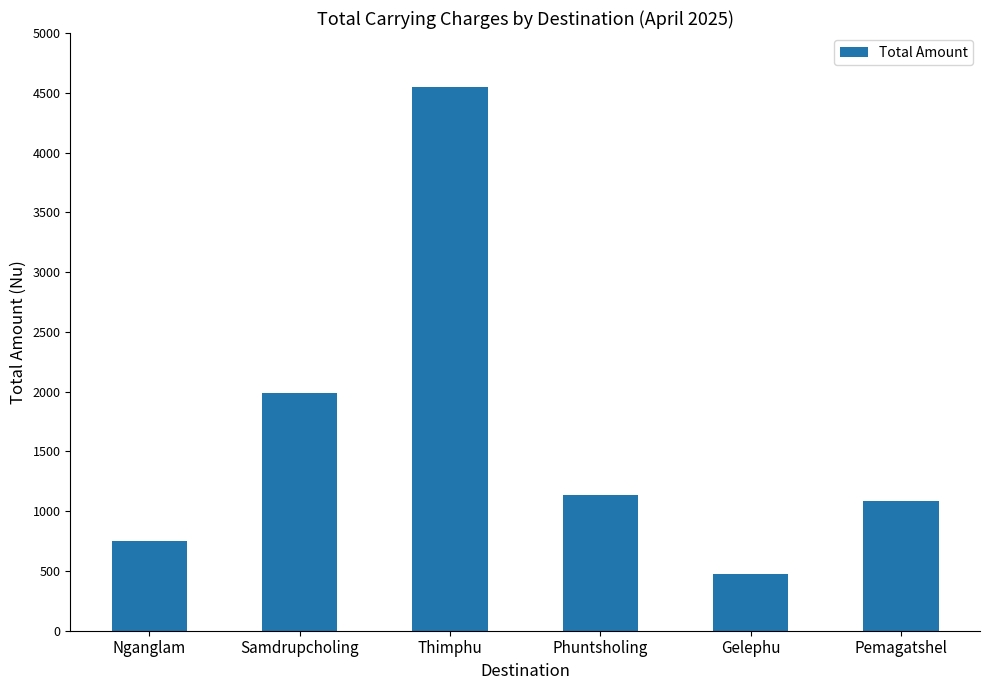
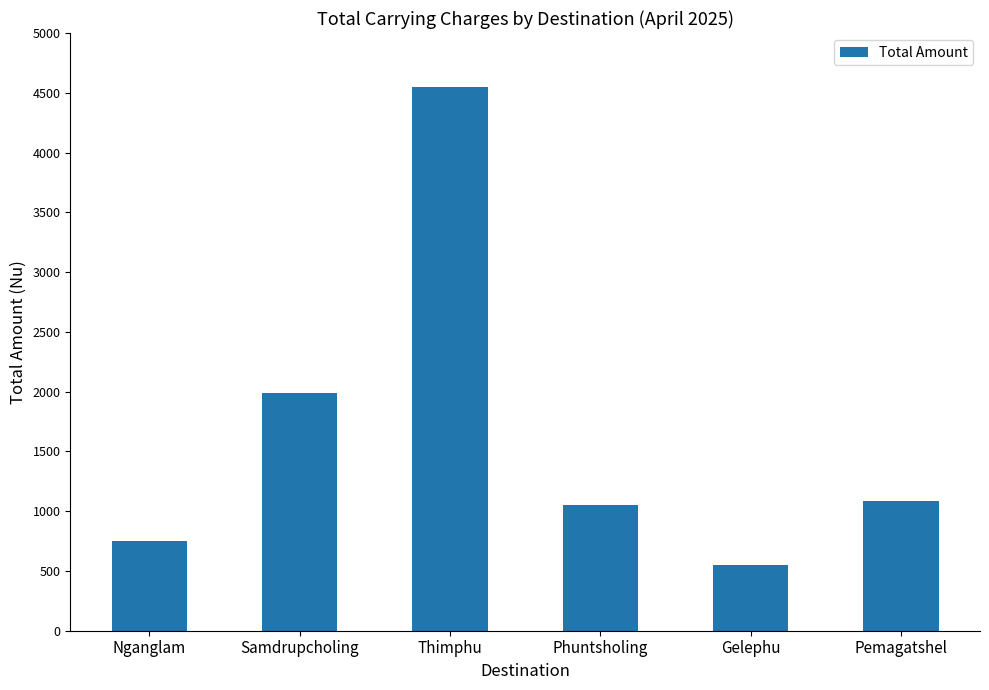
Phuntsholing: 1130 -> 1050
Gelephu: 470 -> 550
